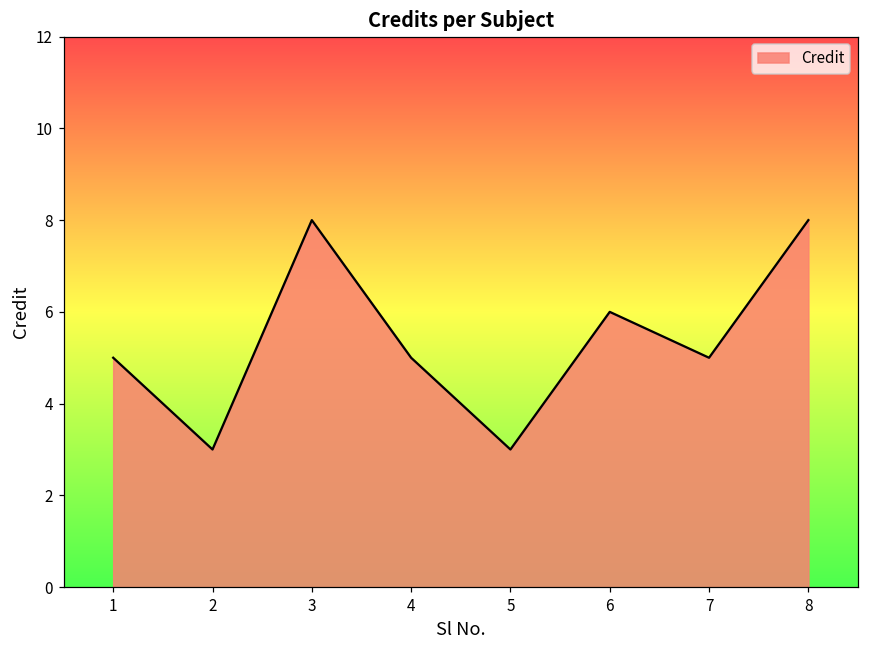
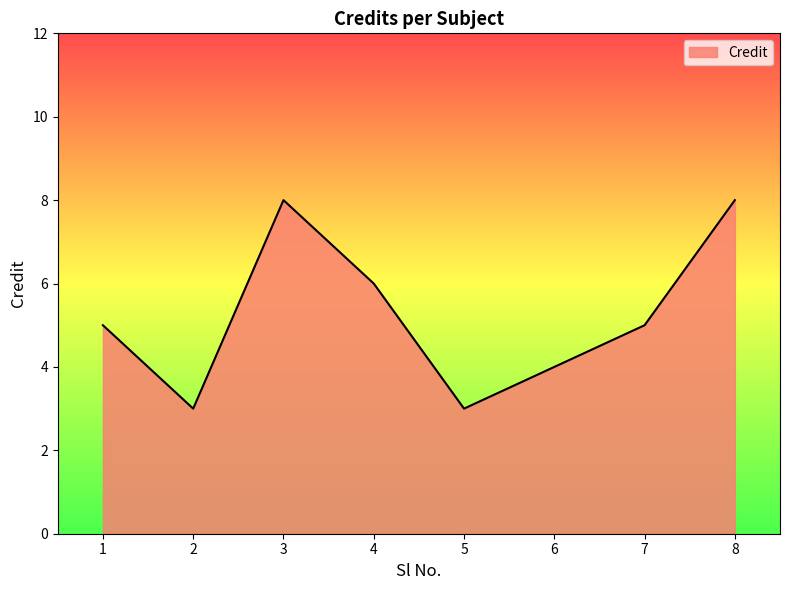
4: 5 -> 6
6: 6 -> 4
